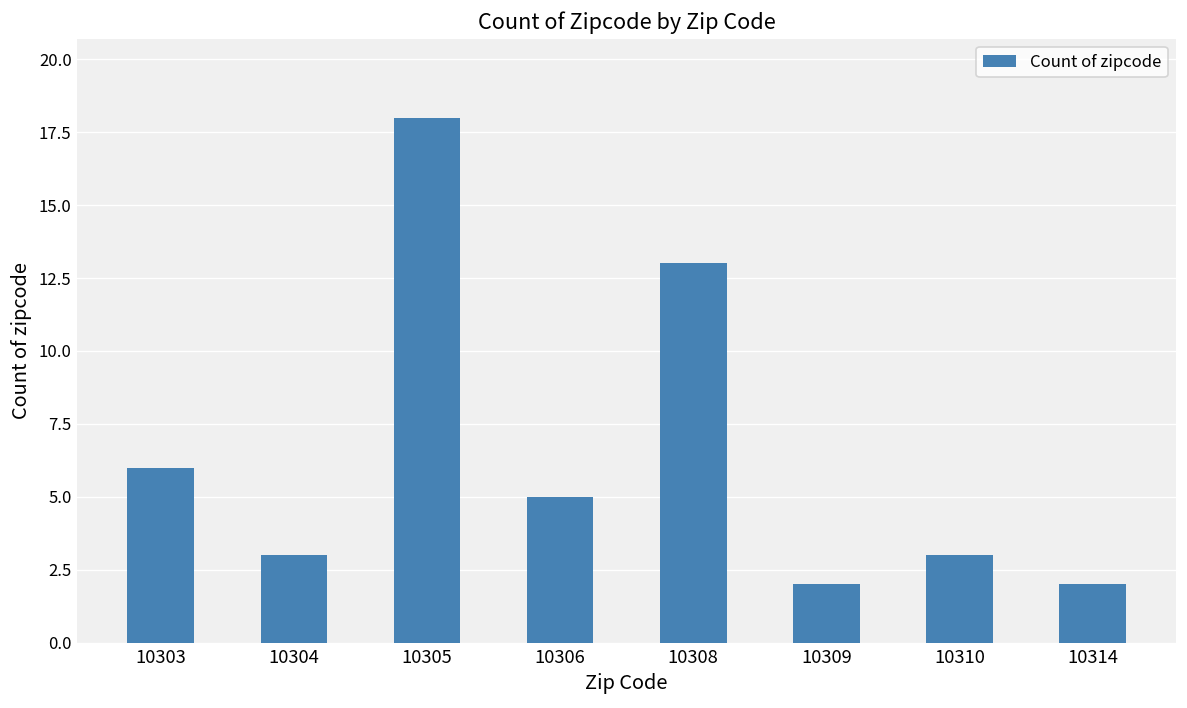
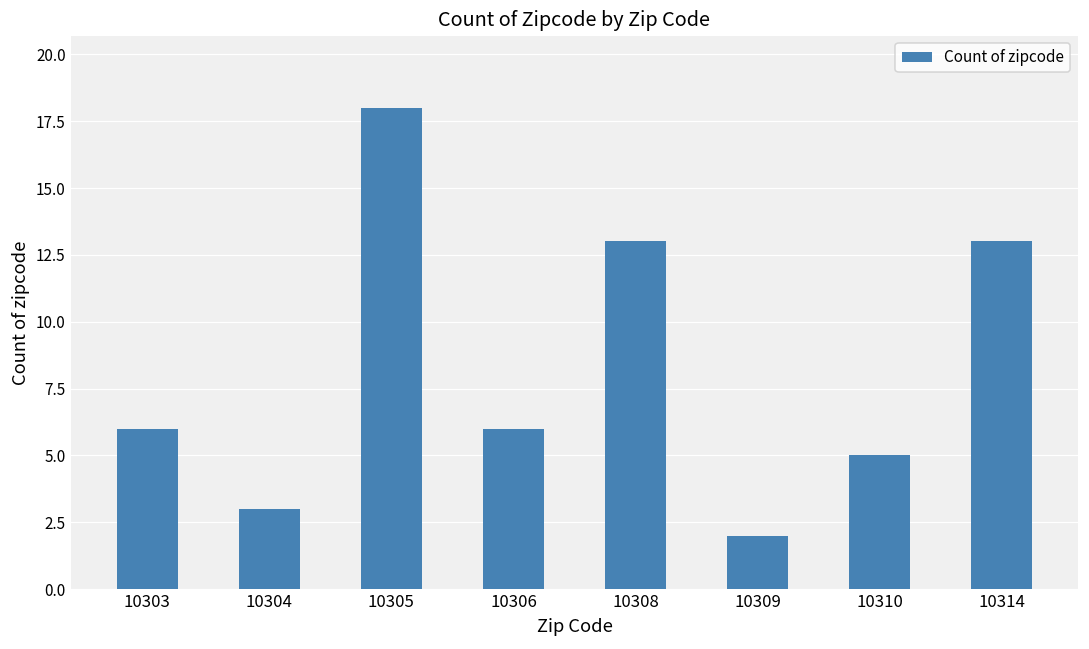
10306: 5 -> 6
10310: 3 -> 5
10314: 2 -> 13
